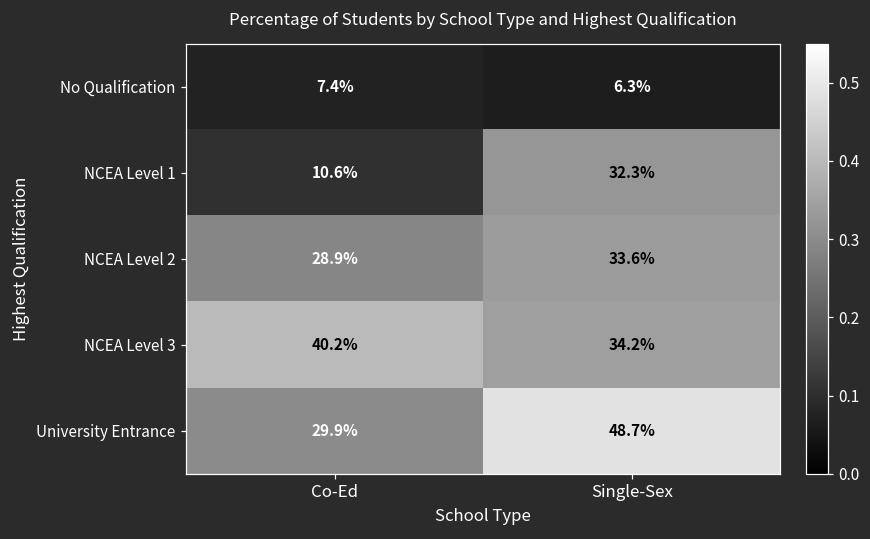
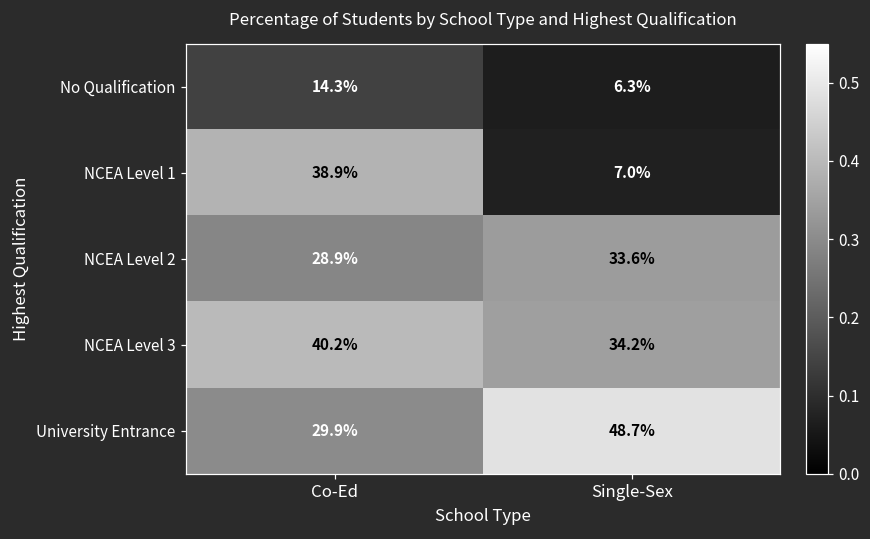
No Qualification, Co-Ed: 7.4% -> 14.3%
NCEA Level 1, Co-Ed: 10.6% -> 38.9%
NCEA Level 1, Single-Sex: 32.3% -> 7.0%
